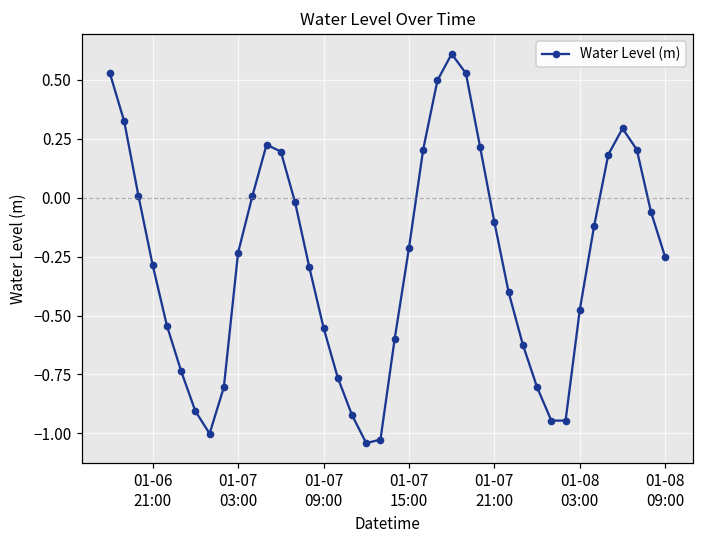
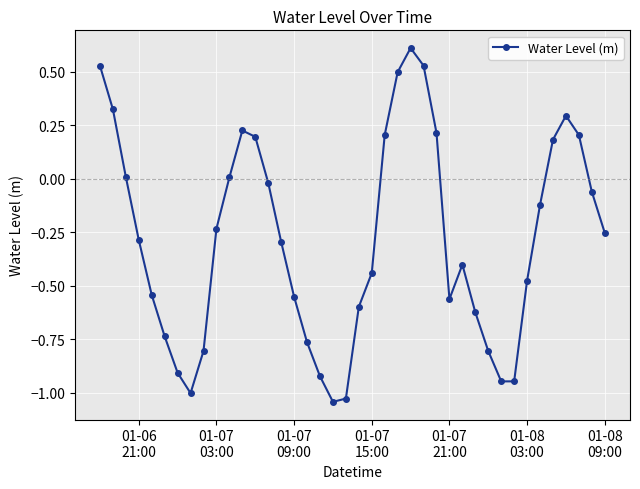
01-07 15:00: -0.21 -> -0.44
01-07 21:00: -0.10 -> -0.56
